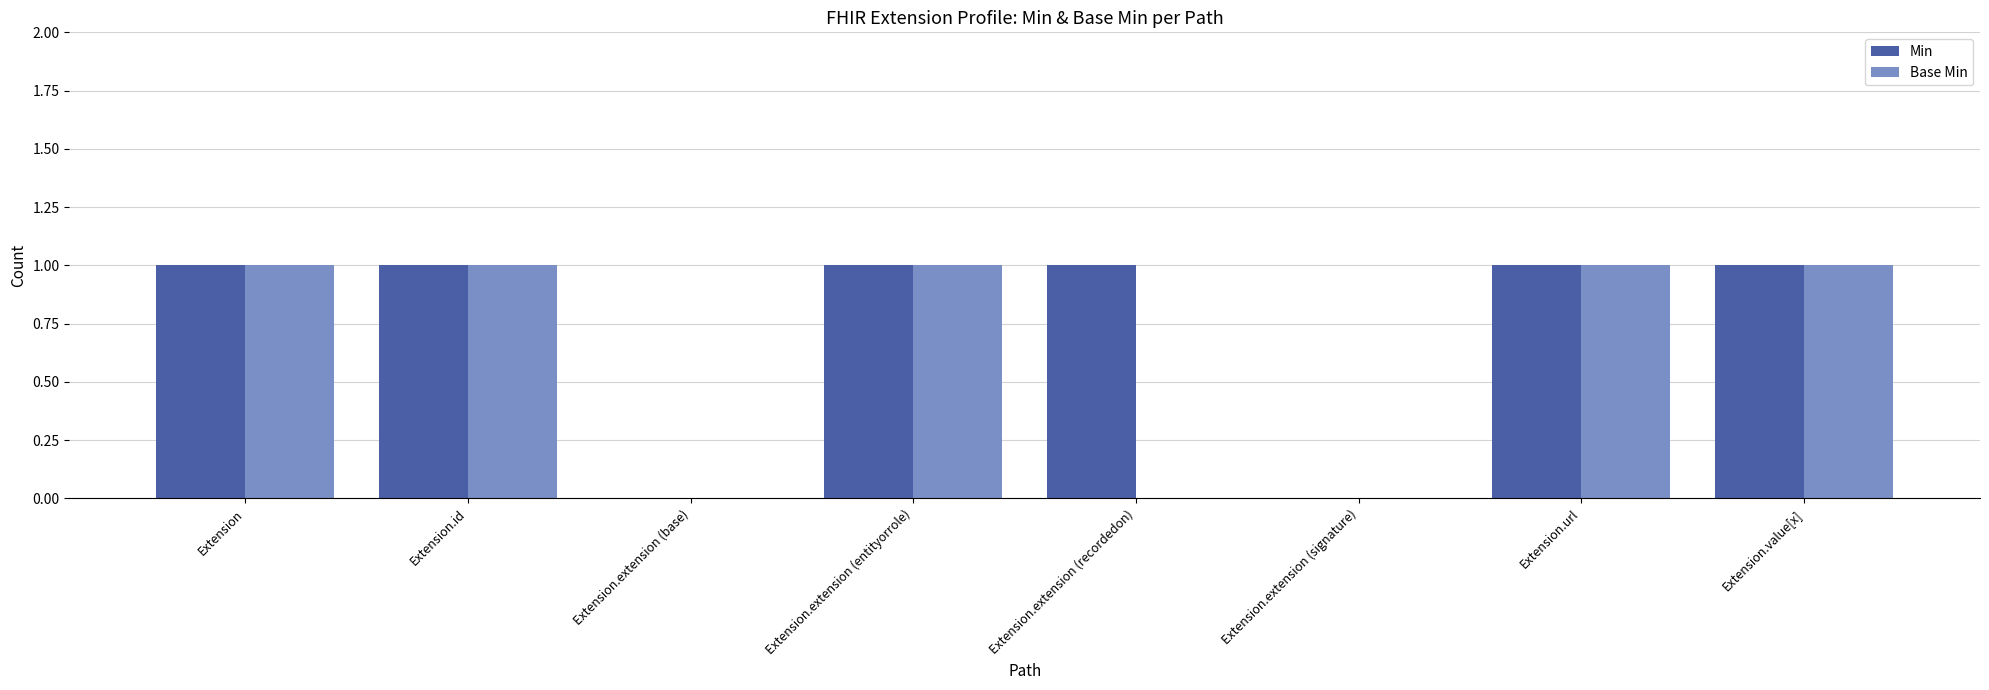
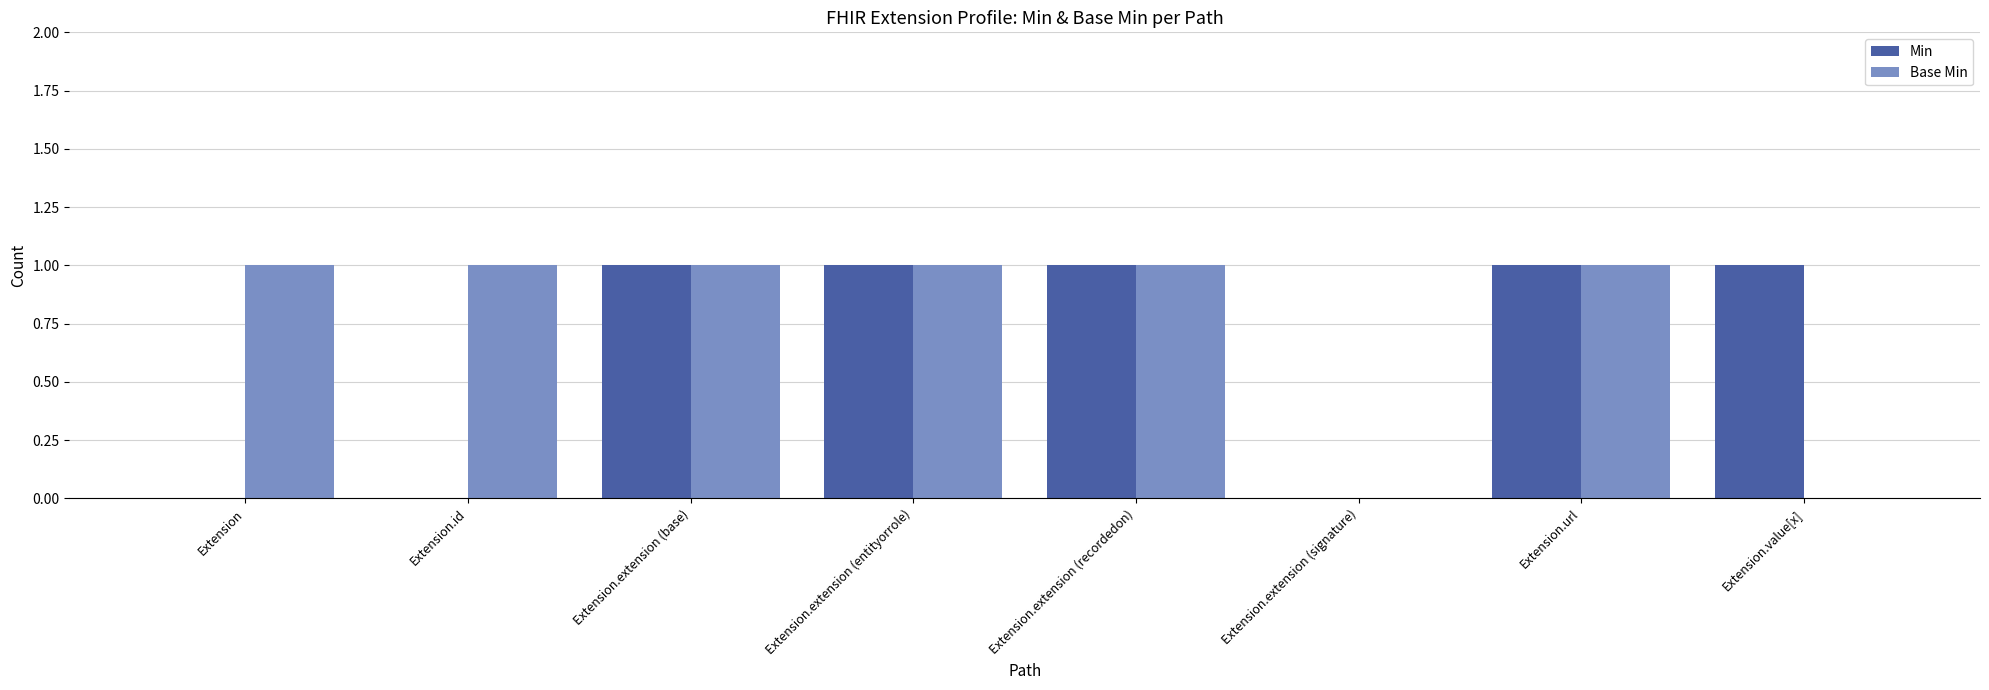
Min, Extension: 1 -> 0
Min, Extension.id: 1 -> 0
Min, Extension.extension (base): 0 -> 1
Base Min, Extension.extension (base): 0 -> 1
Base Min, Extension.extension (recordedon): 0 -> 1
Base Min, Extension.value[x]: 1 -> 0
